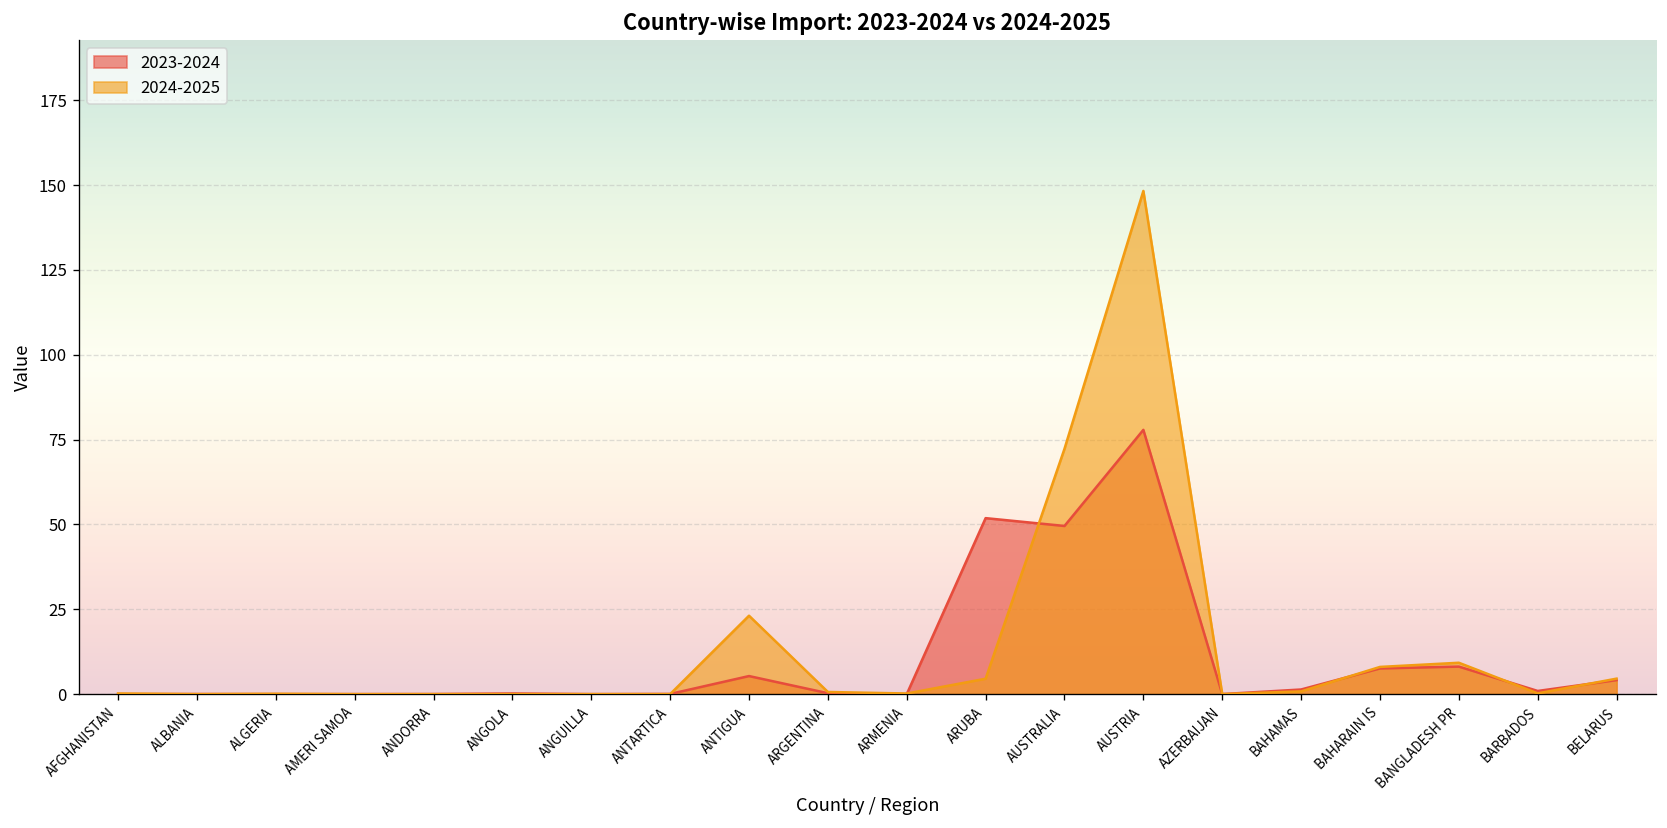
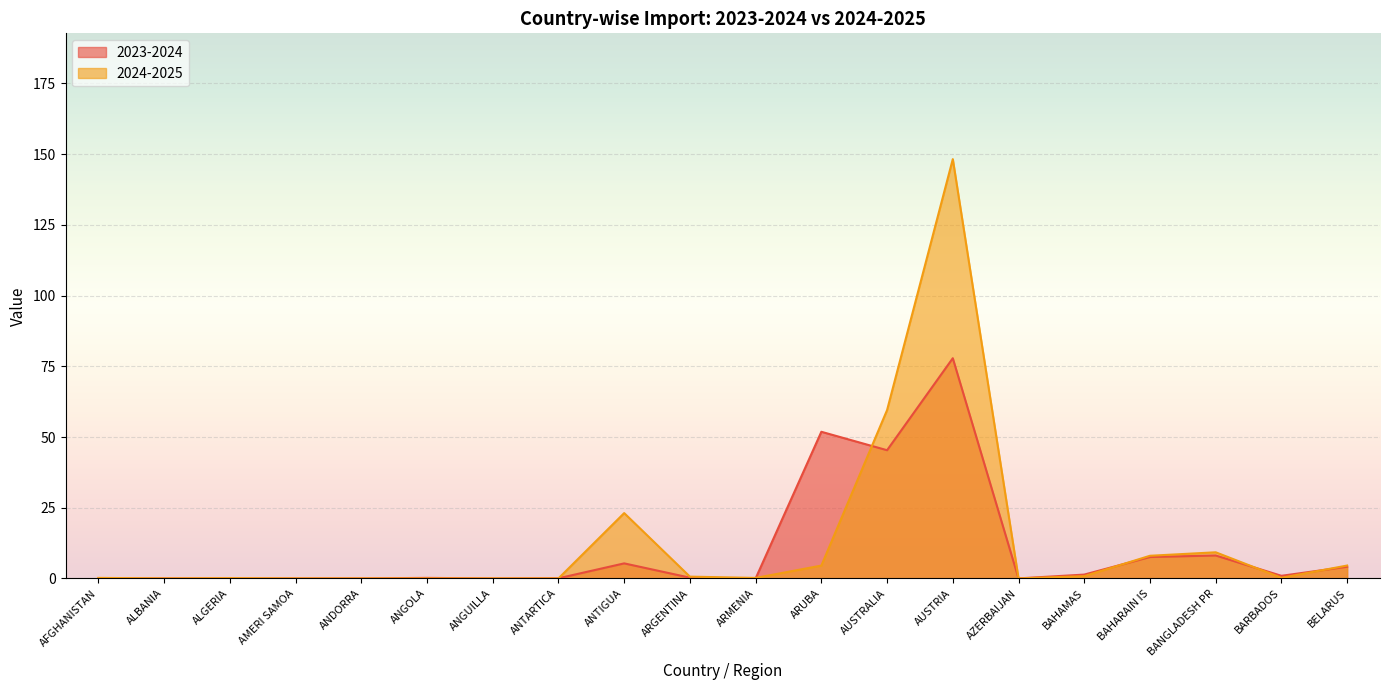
2023-2024, AUSTRALIA: 50 -> 45
2024-2025, AUSTRALIA: 72 -> 60
